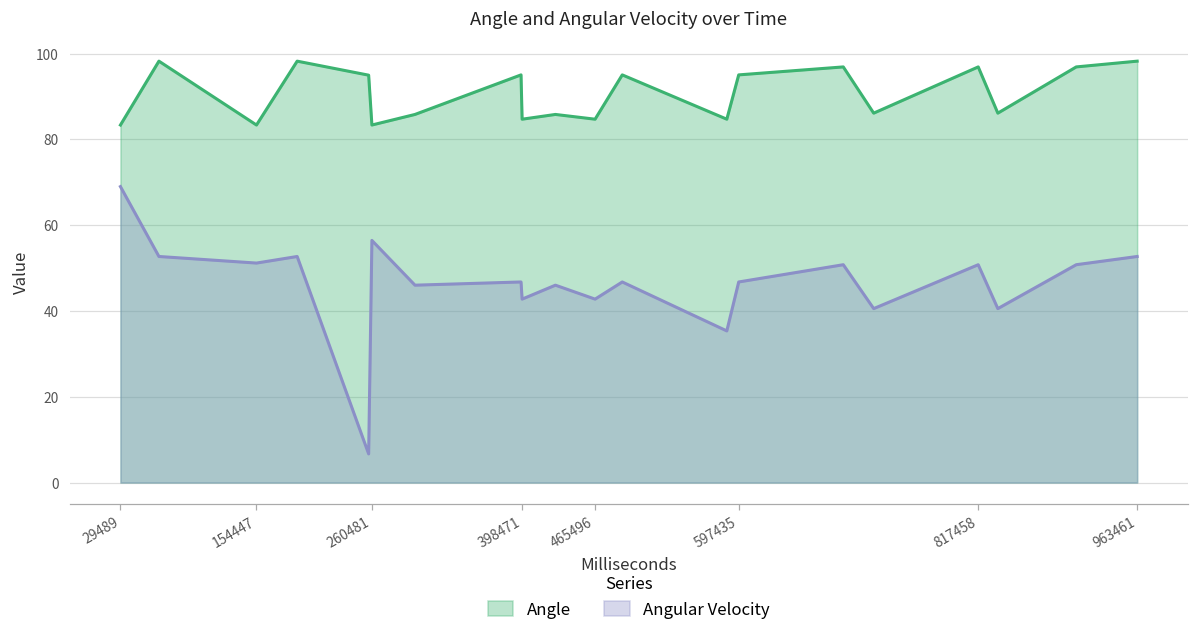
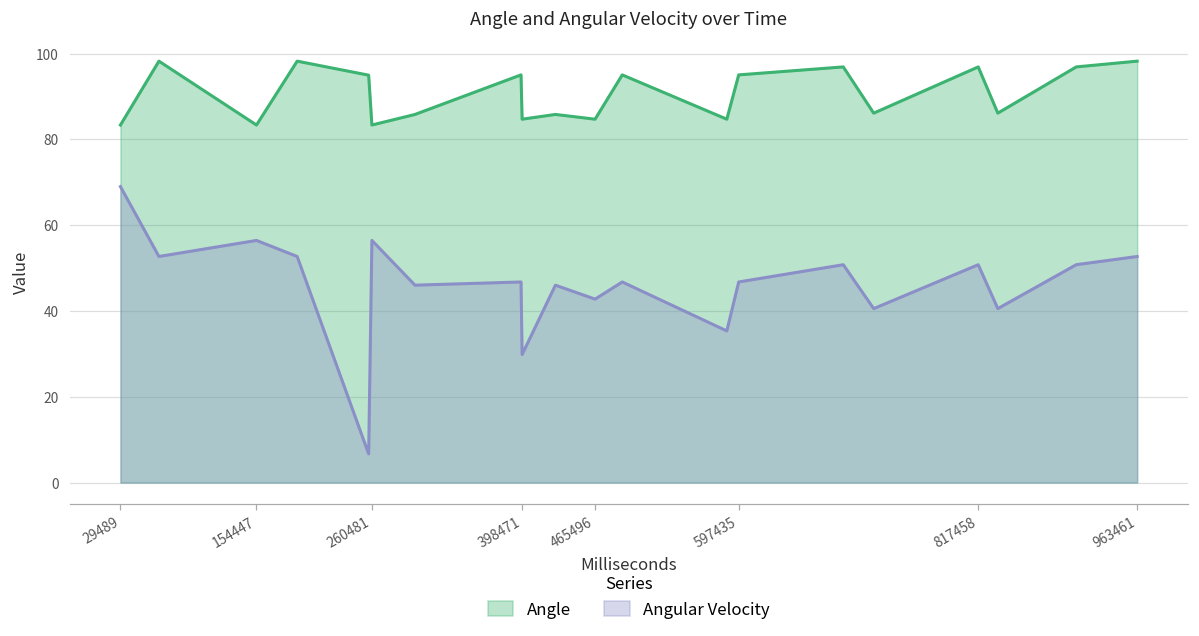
Angular Velocity, 154447: 51 -> 56
Angular Velocity, 398471: 43 -> 30
